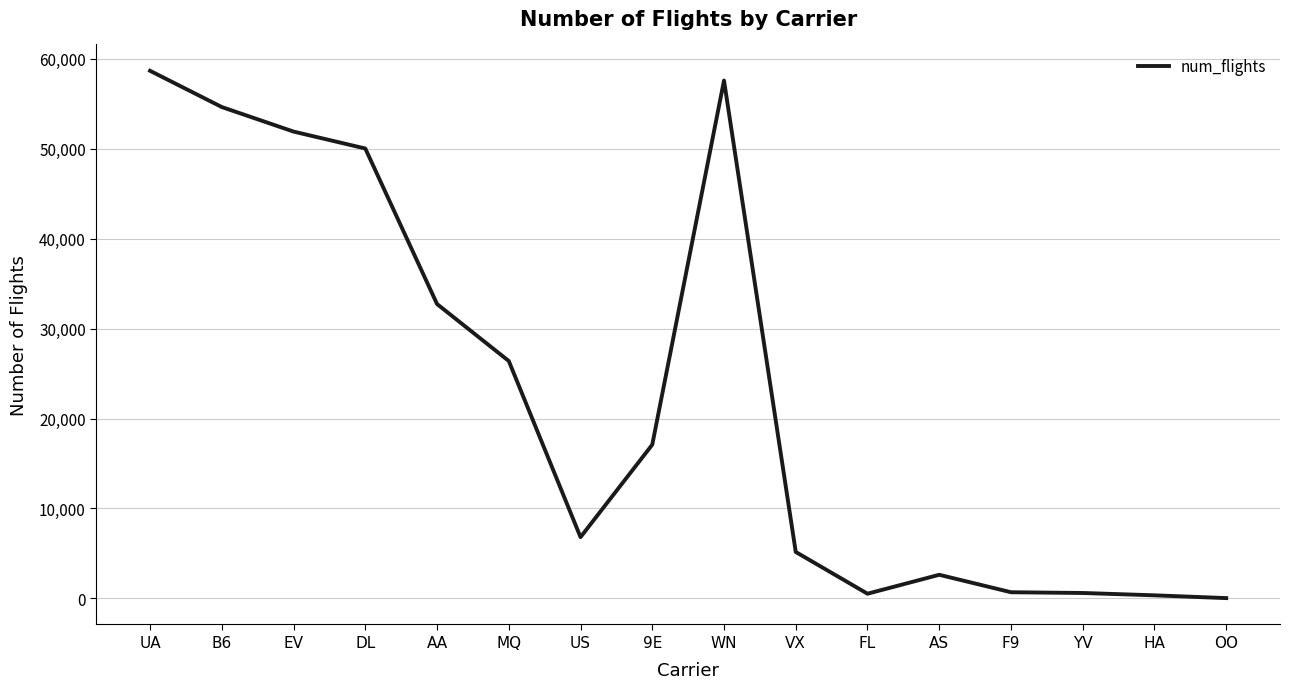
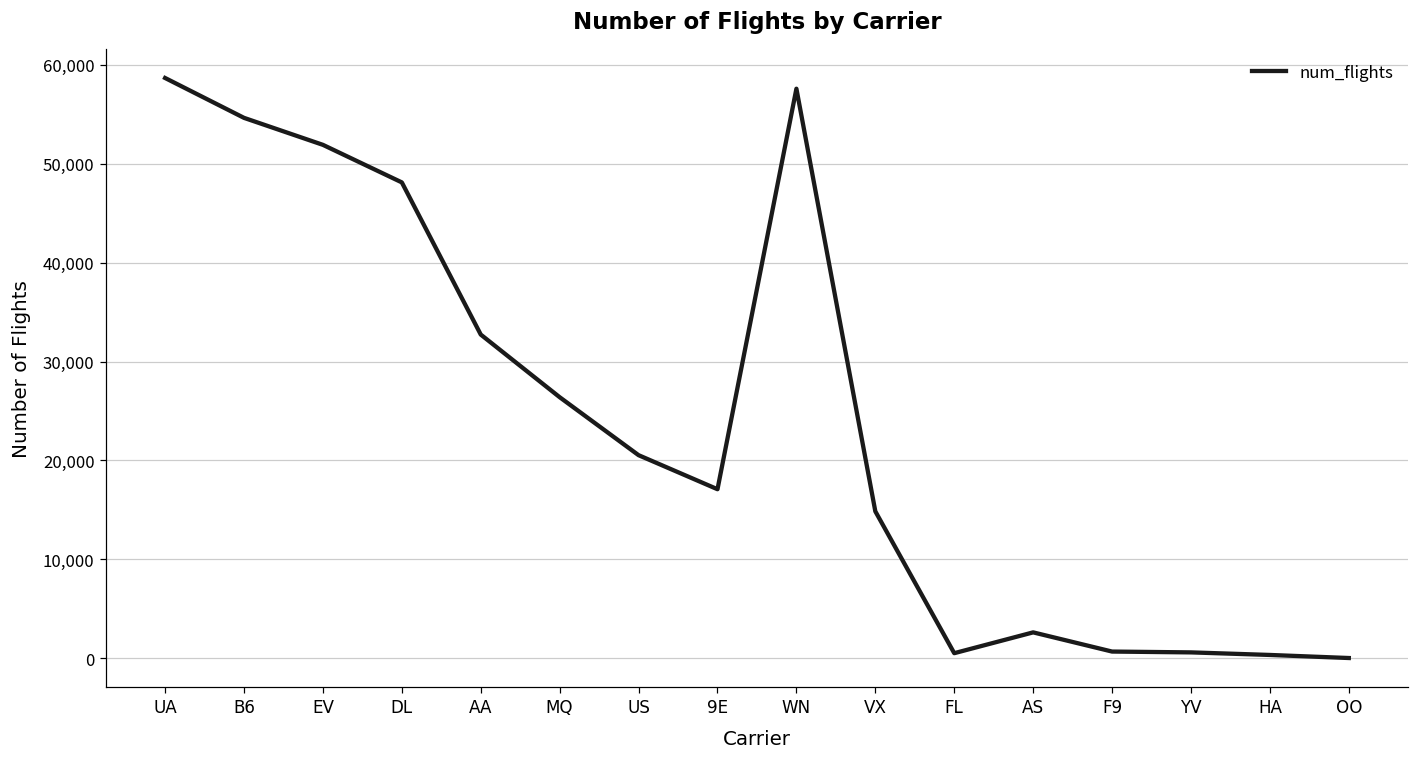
DL: 50,000 -> 48,000
US: 7,000 -> 21,000
VX: 5,000 -> 15,000
